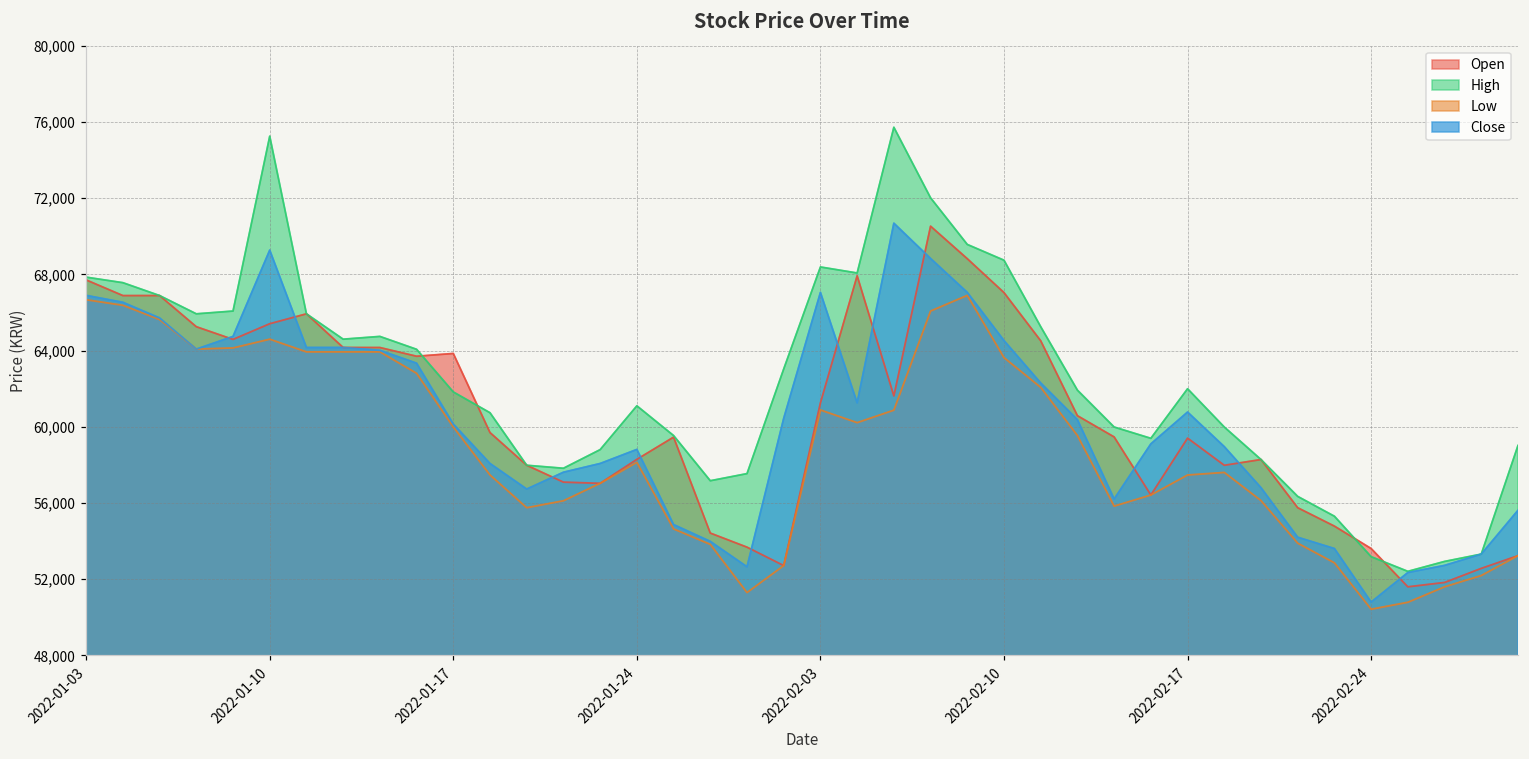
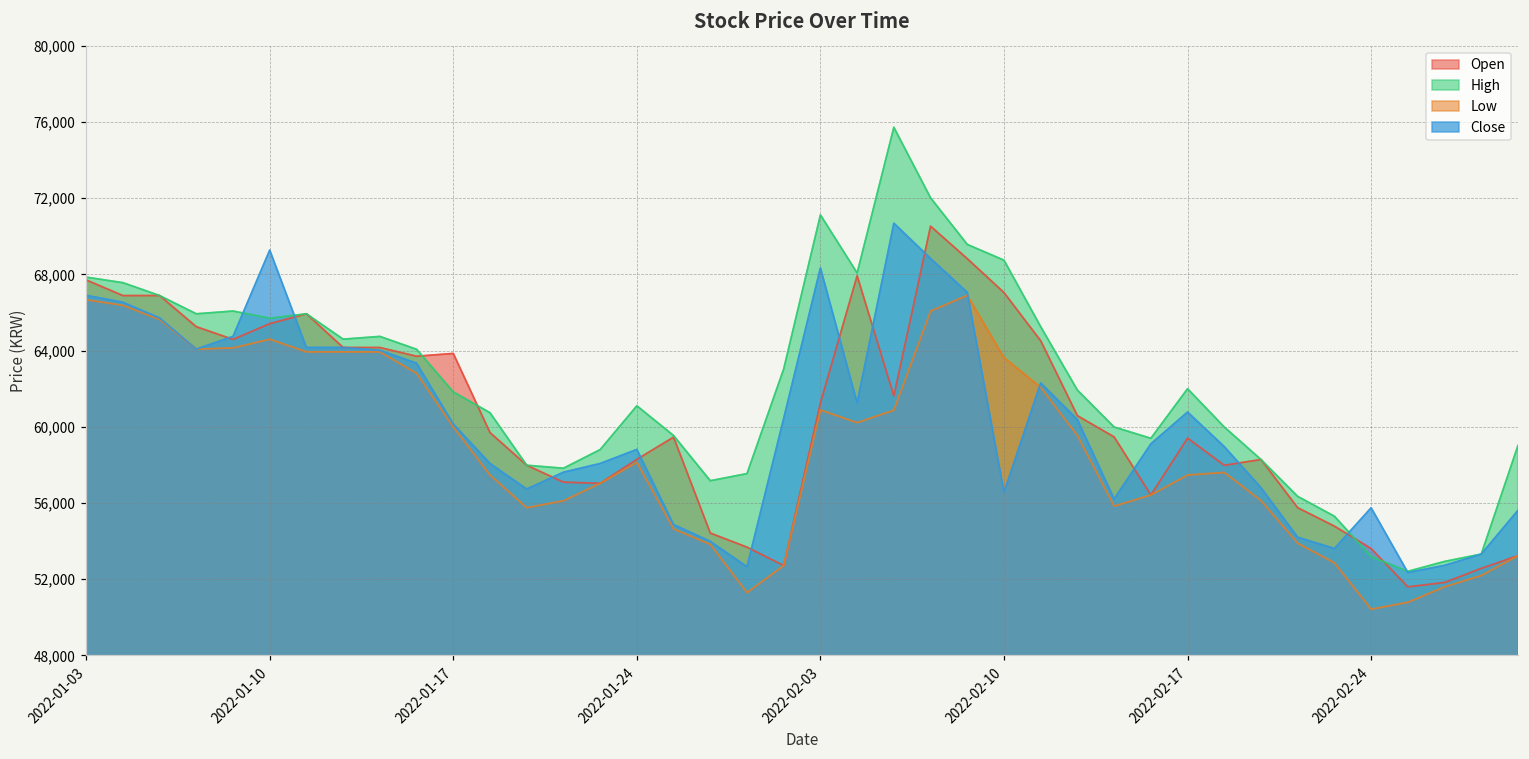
High, 2022-01-10: 75,300 -> 65,700
High, 2022-02-03: 68,400 -> 71,100
Close, 2022-02-03: 67,100 -> 68,300
Close, 2022-02-10: 64,500 -> 56,600
Close, 2022-02-24: 50,800 -> 55,700
